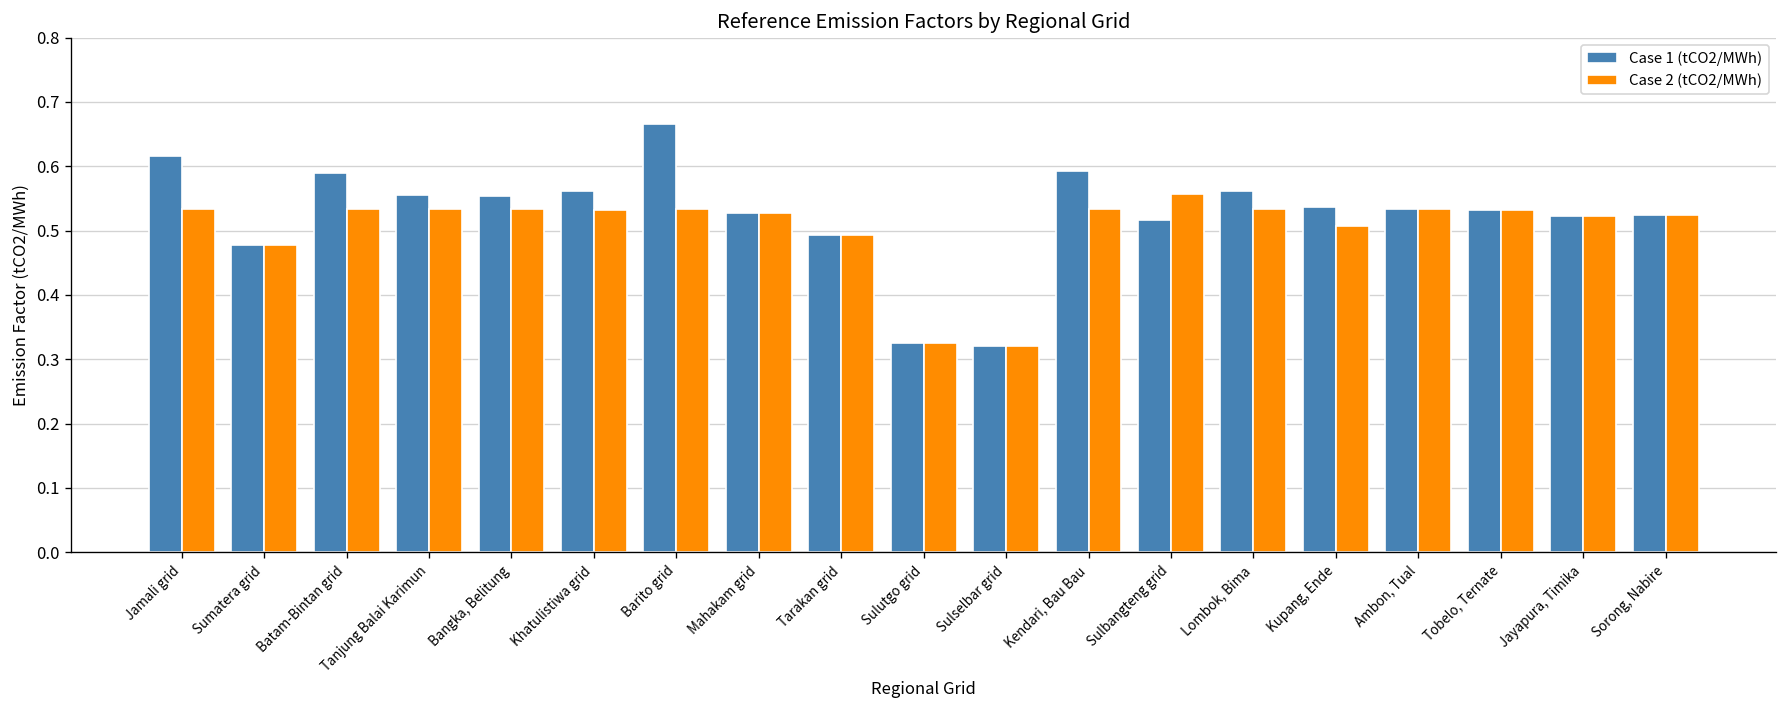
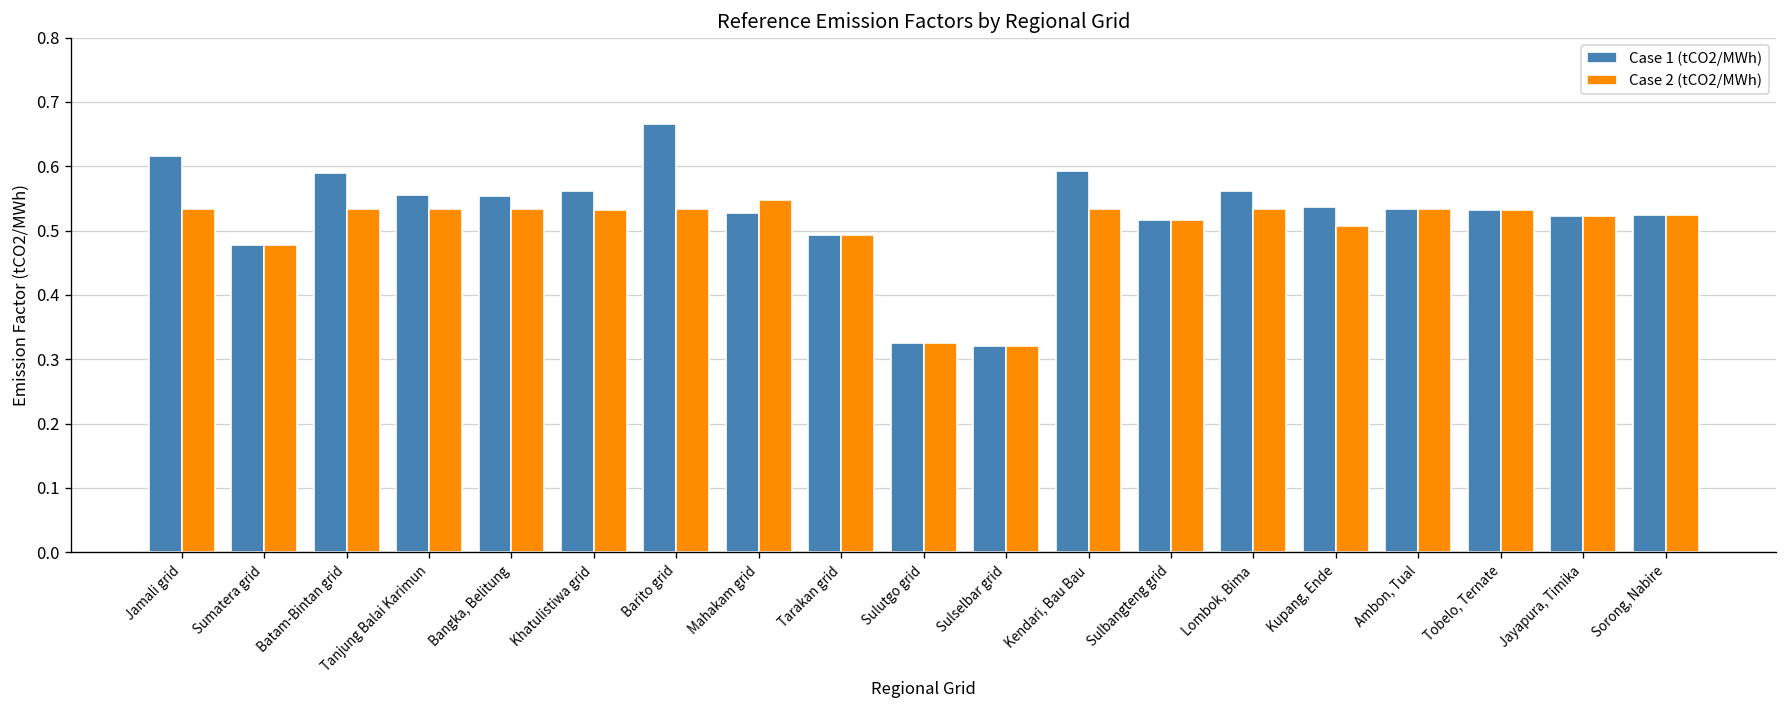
Case 2 (tCO2/MWh), Mahakam grid: 0.53 -> 0.55
Case 2 (tCO2/MWh), Sulbangteng grid: 0.56 -> 0.52
